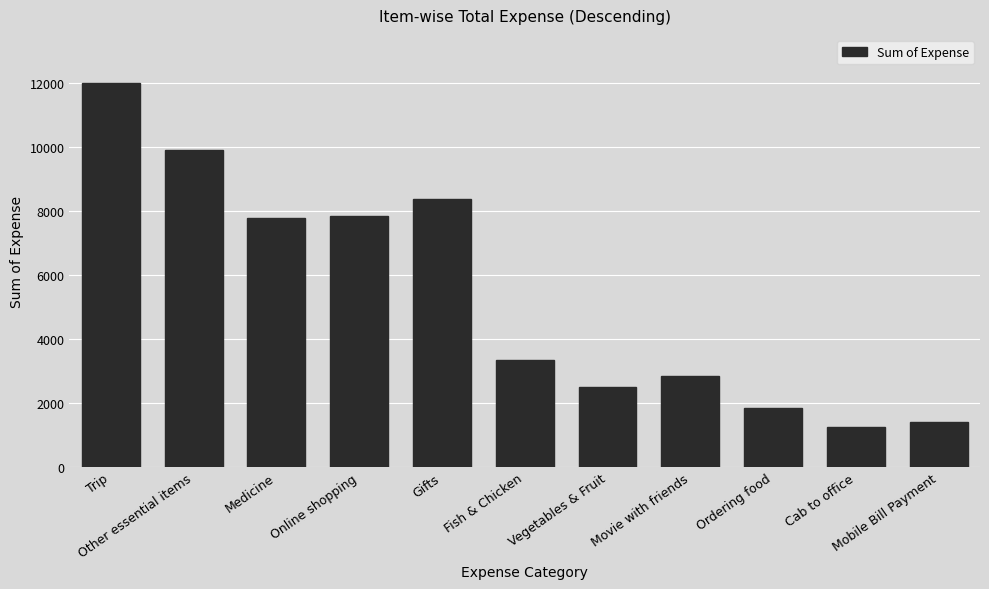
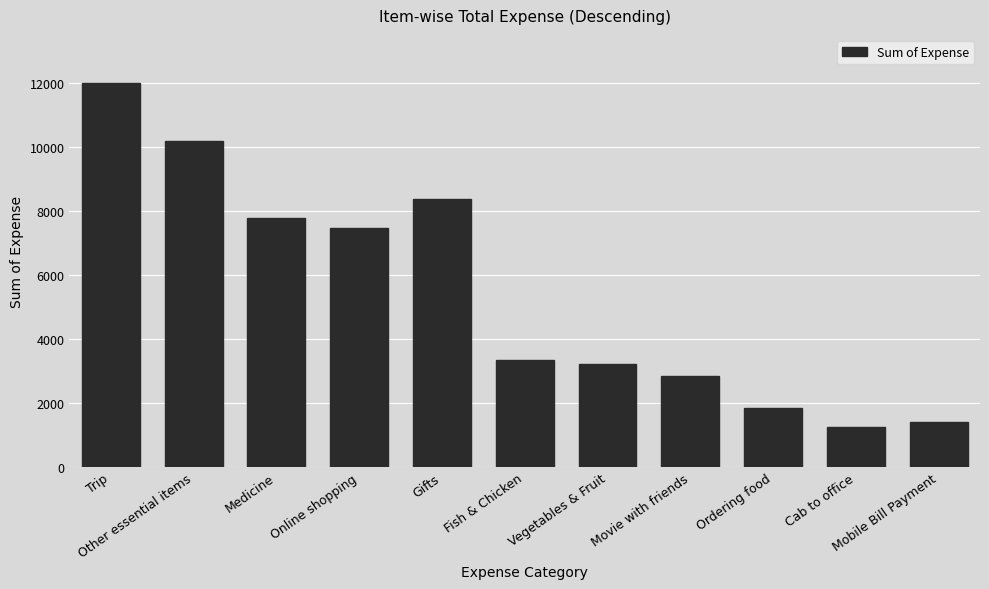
Other essential items: 9900 -> 10200
Online shopping: 7800 -> 7500
Vegetables & Fruit: 2500 -> 3200
